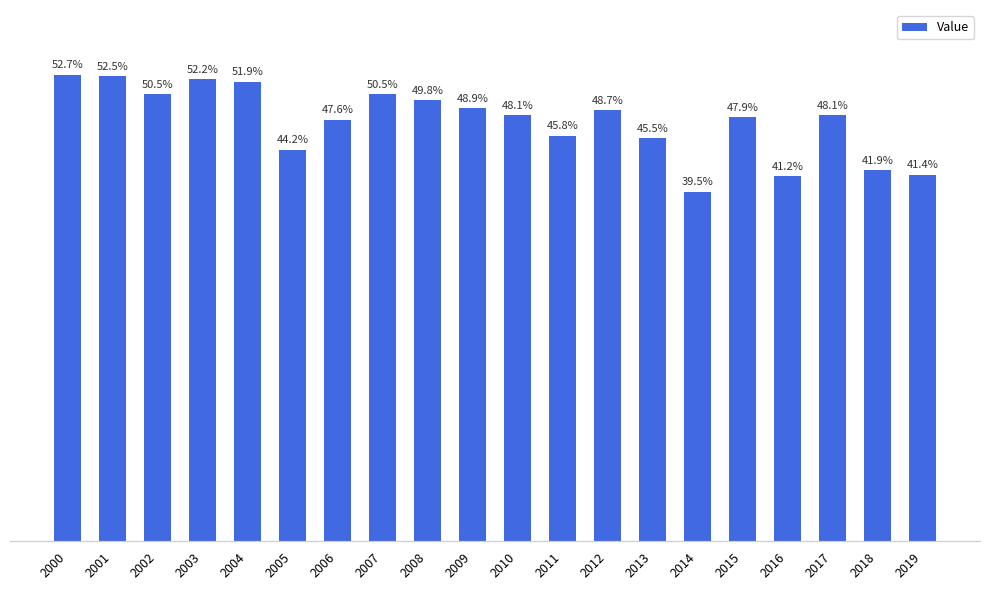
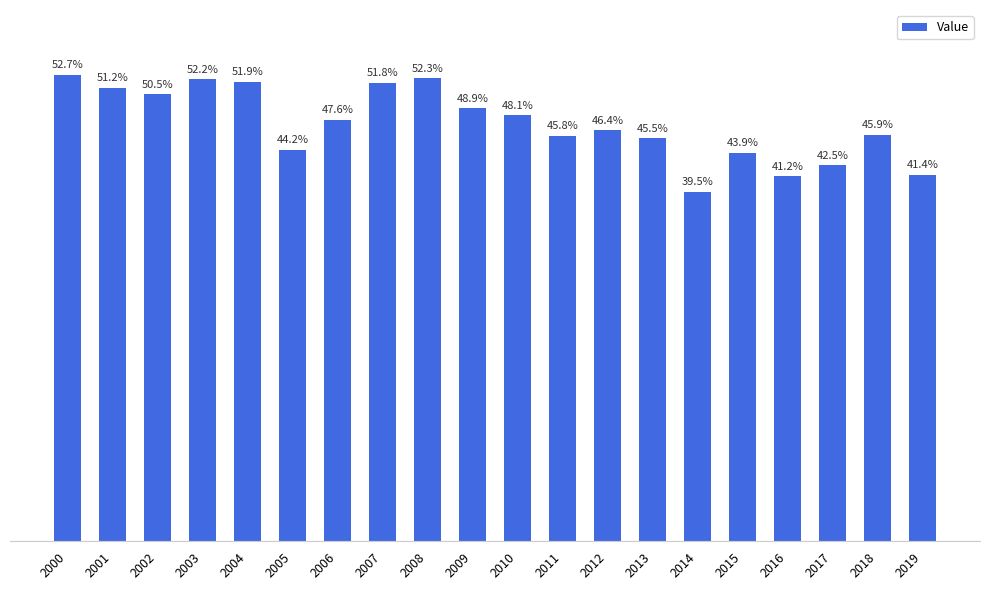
2001: 52.5% -> 51.2%
2007: 50.5% -> 51.8%
2008: 49.8% -> 52.3%
2012: 48.7% -> 46.4%
2015: 47.9% -> 43.9%
2017: 48.1% -> 42.5%
2018: 41.9% -> 45.9%
